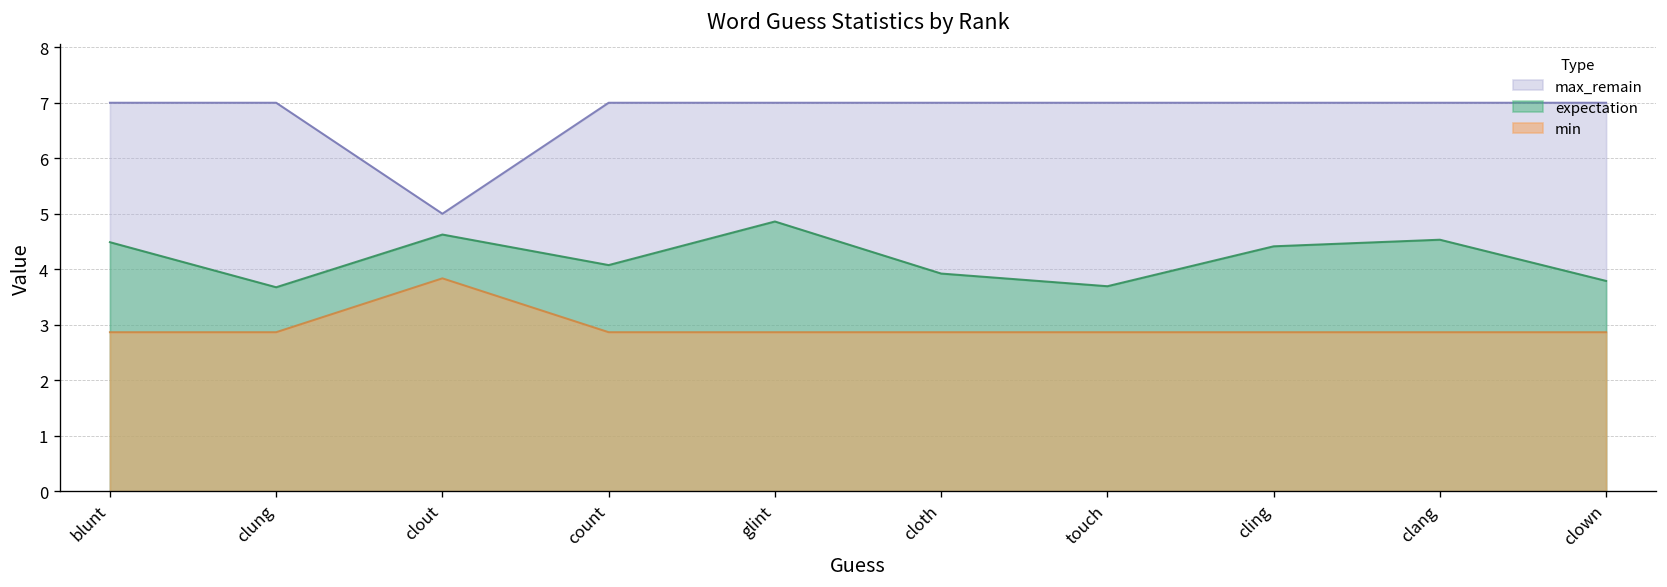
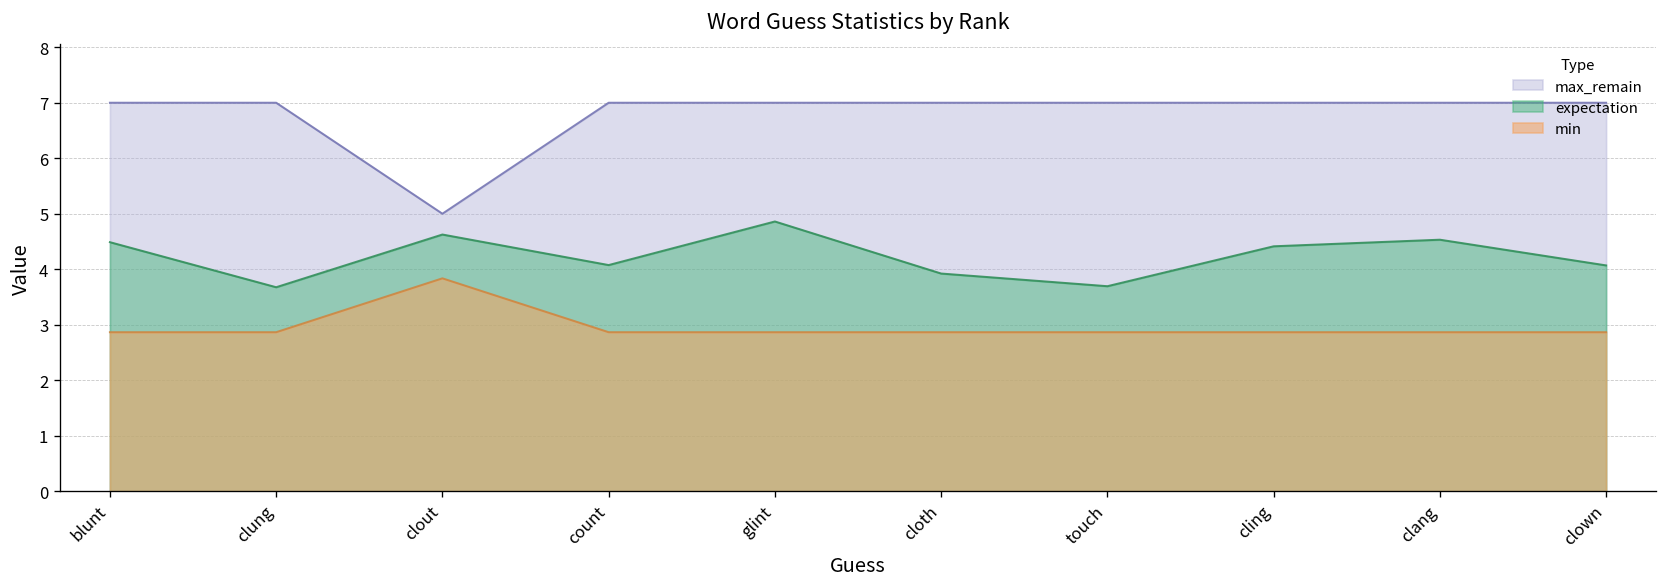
expectation, clown: 3.8 -> 4.1
